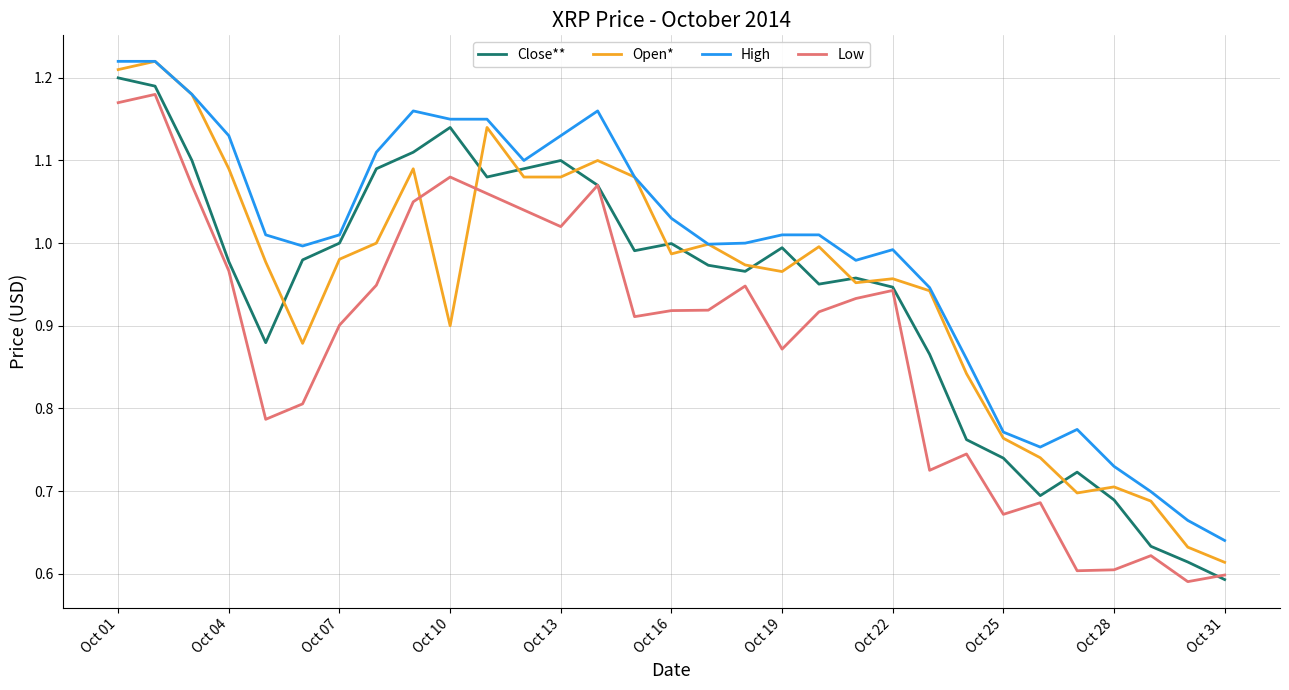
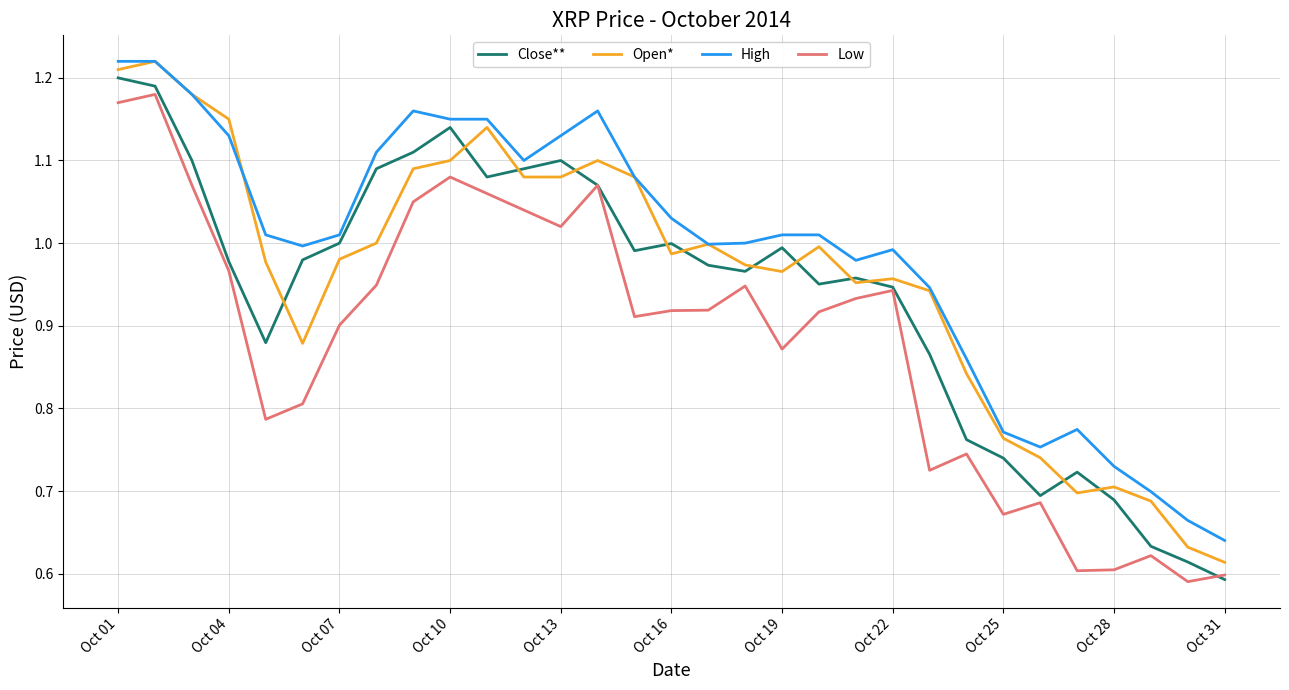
Open*, Oct 04: 1.09 -> 1.15
Open*, Oct 10: 0.9 -> 1.1
